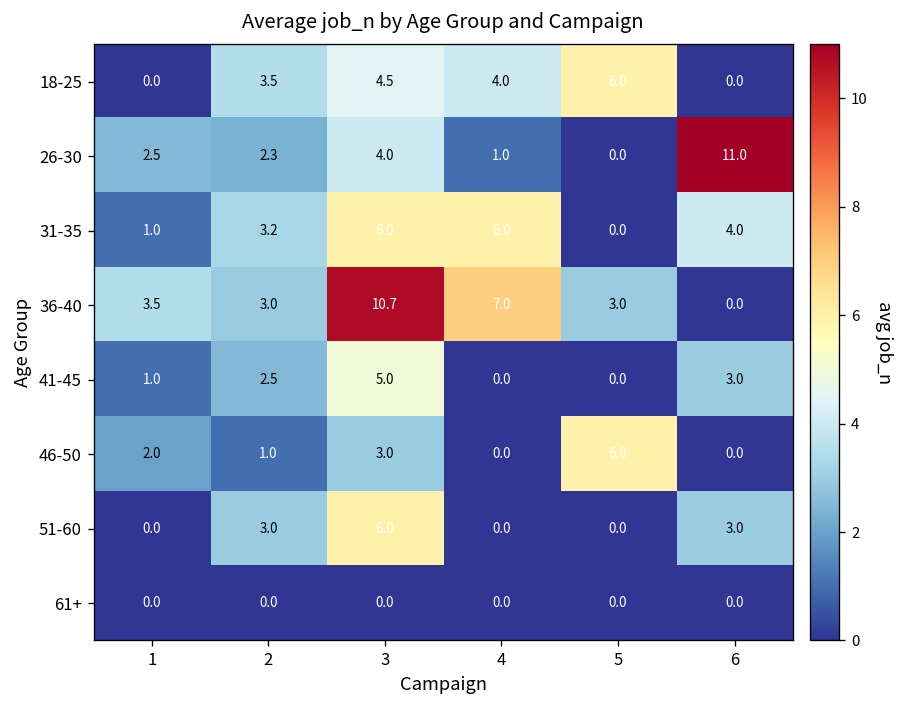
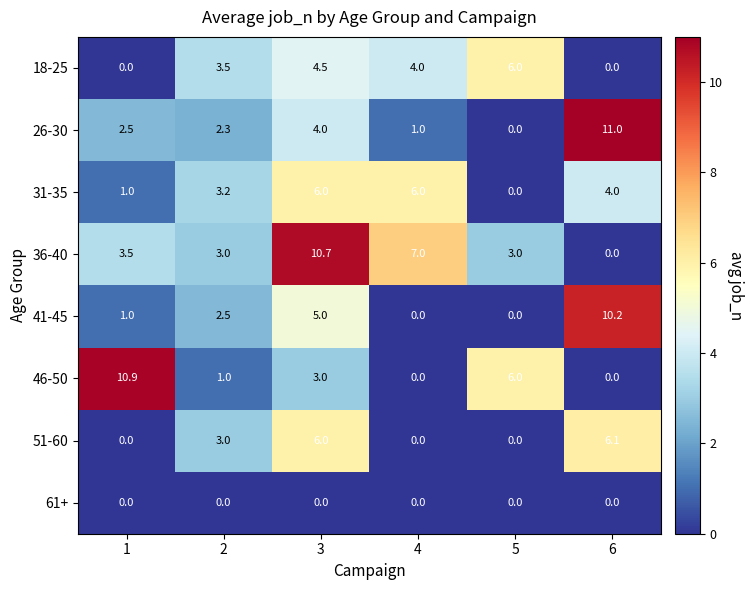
41-45, 6: 3.0 -> 10.2
46-50, 1: 2.0 -> 10.9
51-60, 6: 3.0 -> 6.1
